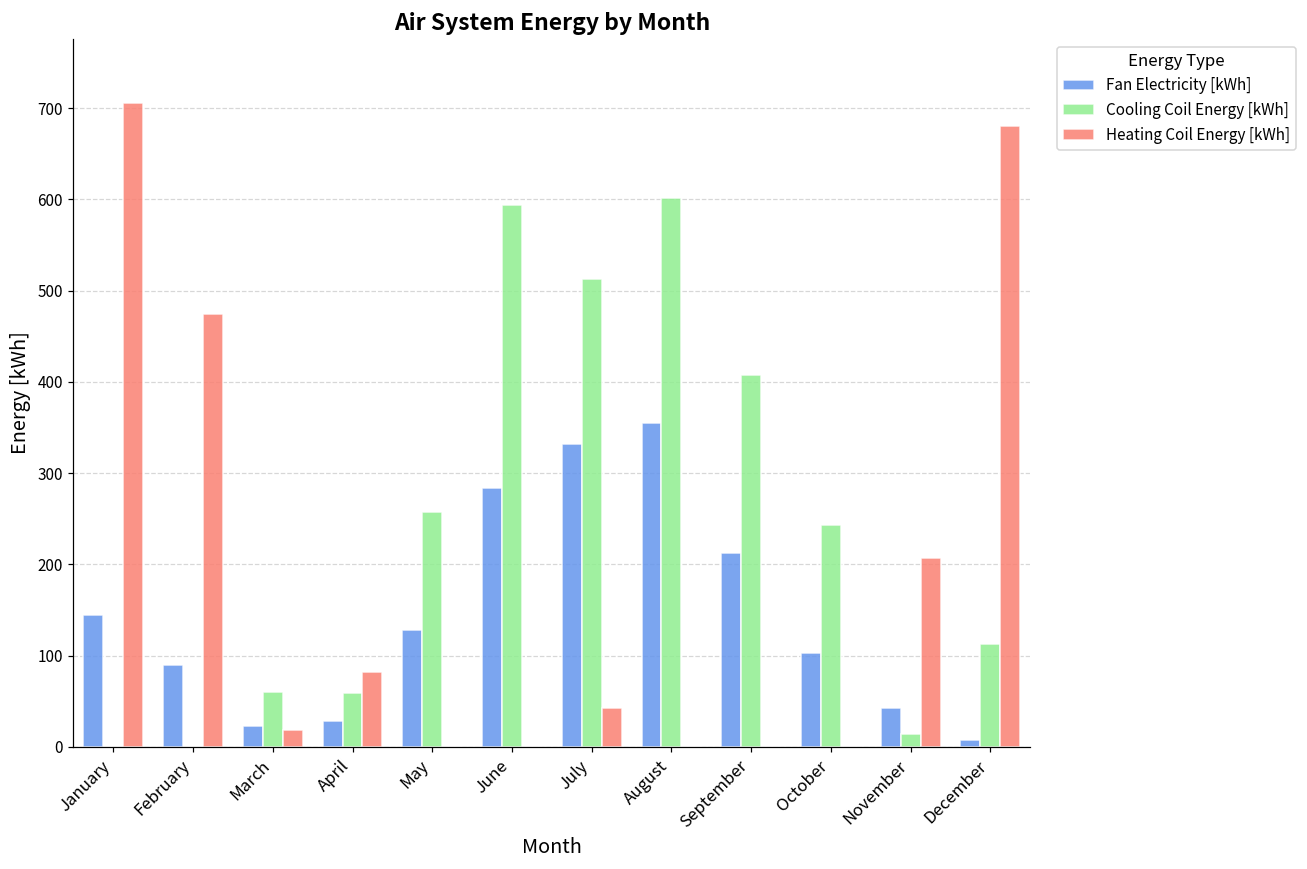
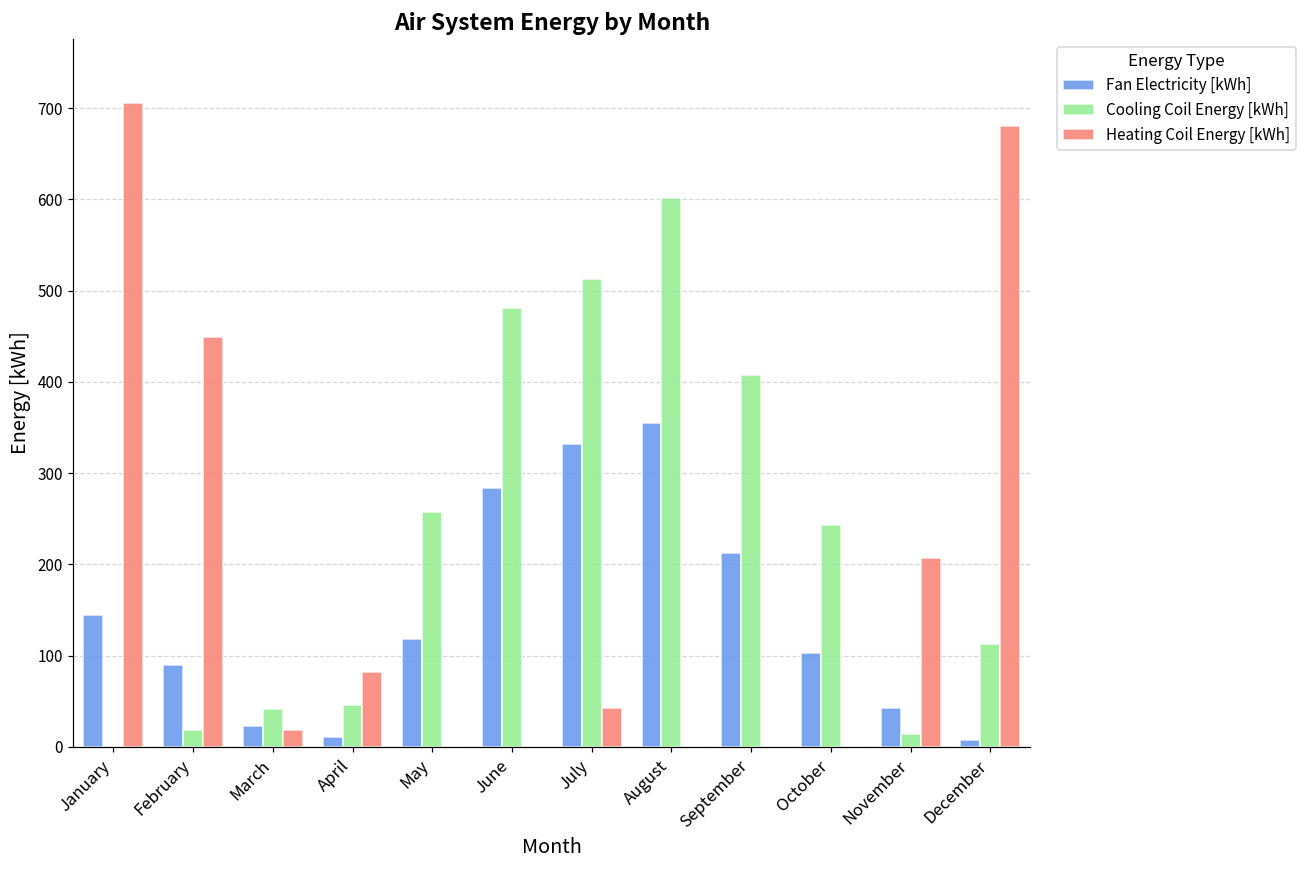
Cooling Coil Energy [kWh], February: 0 -> 20
Heating Coil Energy [kWh], February: 470 -> 450
Cooling Coil Energy [kWh], March: 60 -> 40
Fan Electricity [kWh], April: 30 -> 10
Cooling Coil Energy [kWh], April: 60 -> 50
Fan Electricity [kWh], May: 130 -> 120
Cooling Coil Energy [kWh], June: 590 -> 480
